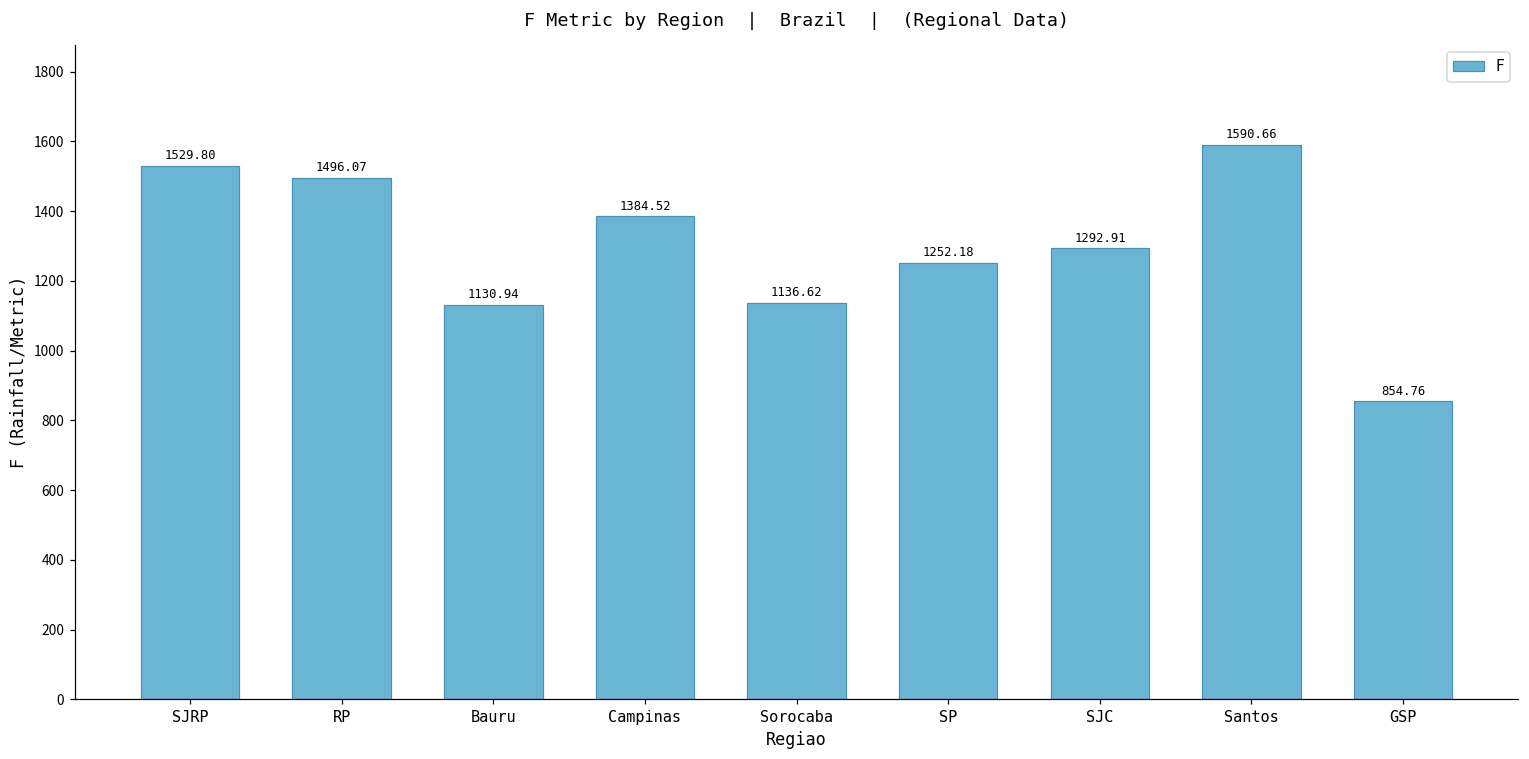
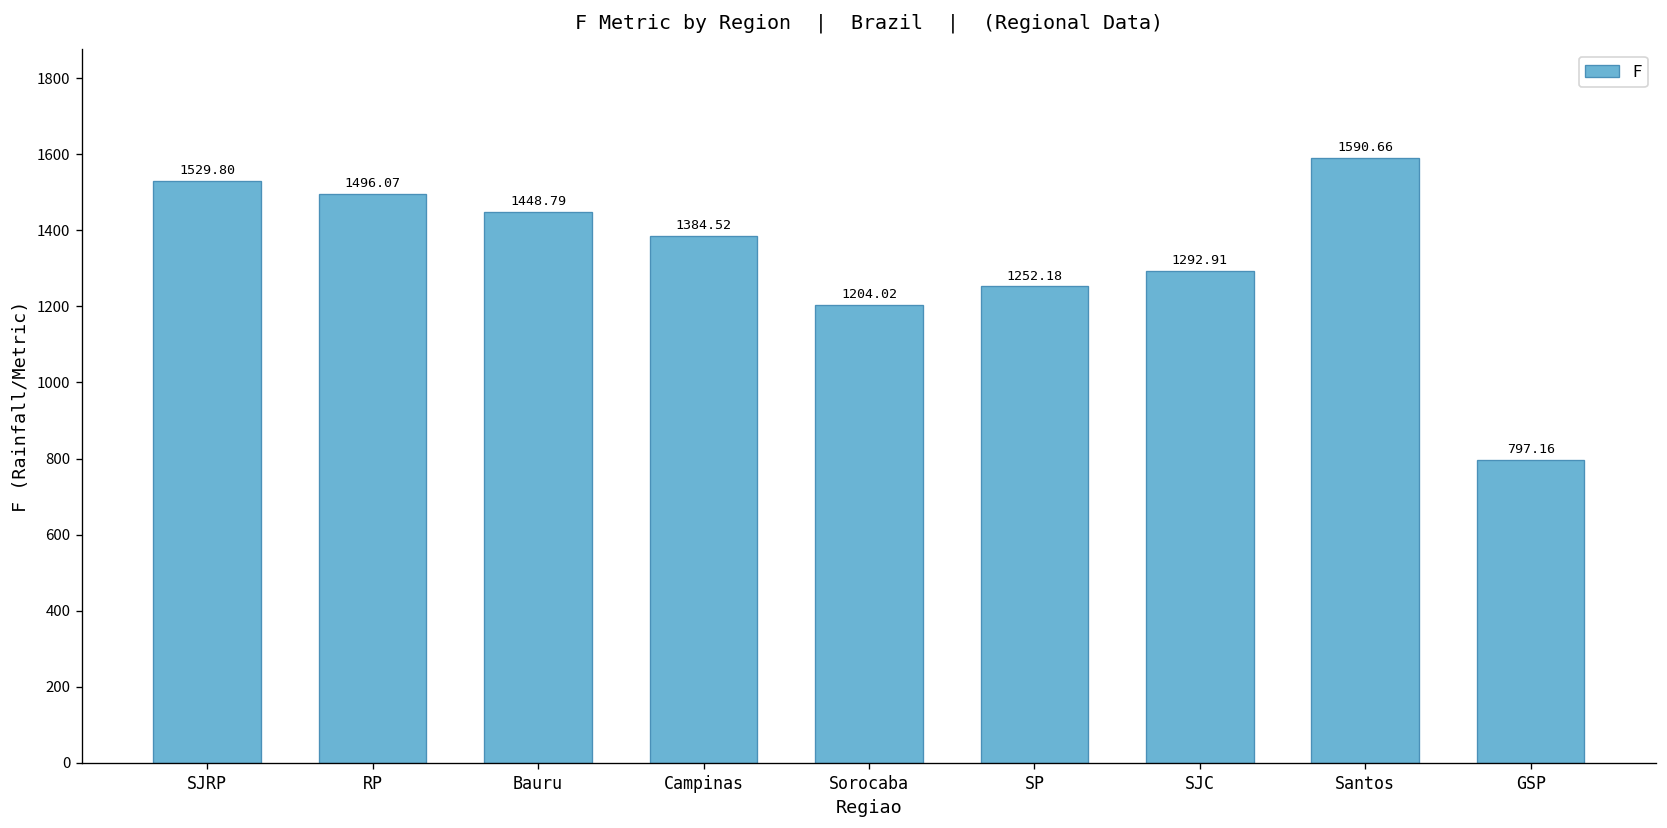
Bauru: 1130.94 -> 1448.79
Sorocaba: 1136.62 -> 1204.02
GSP: 854.76 -> 797.16
